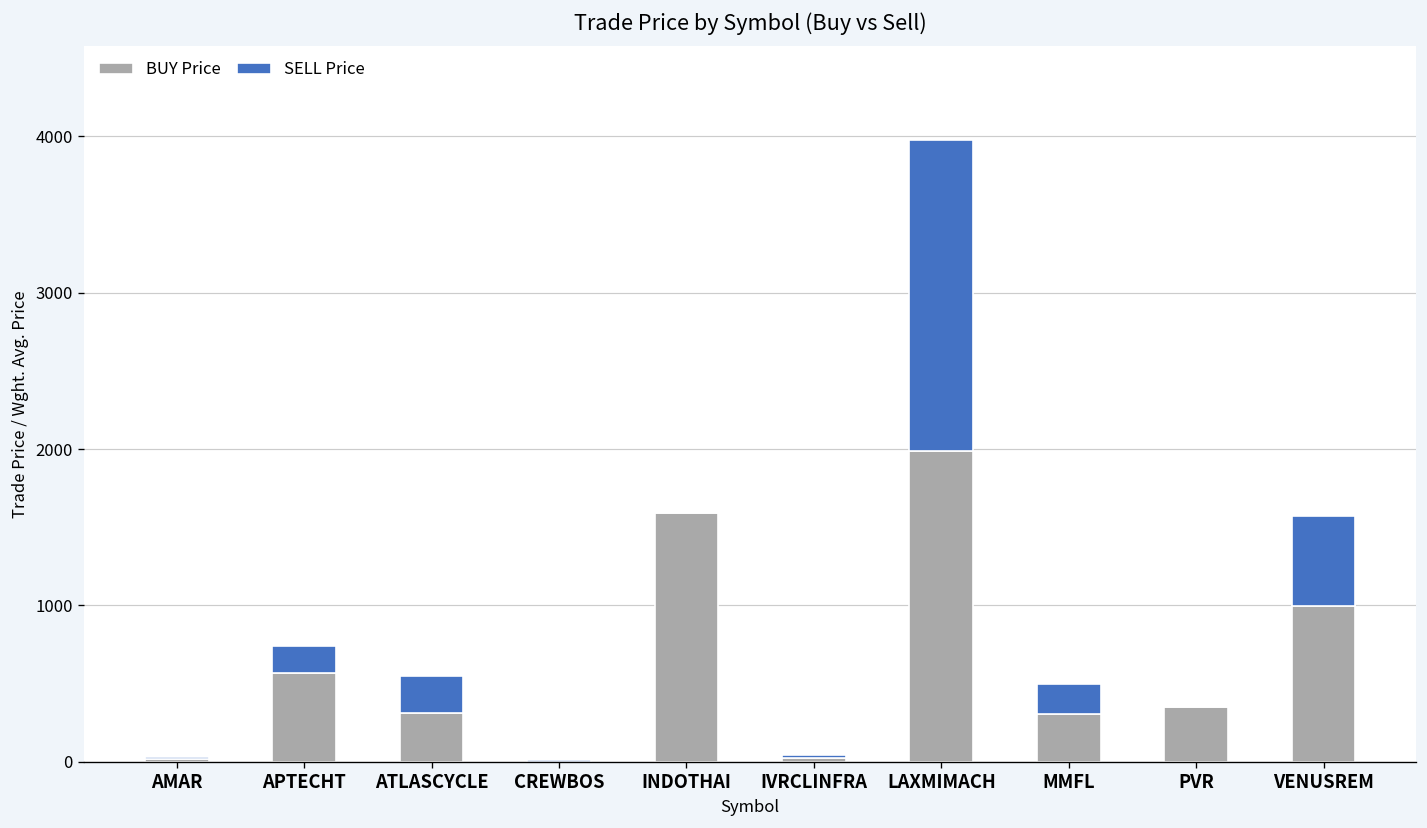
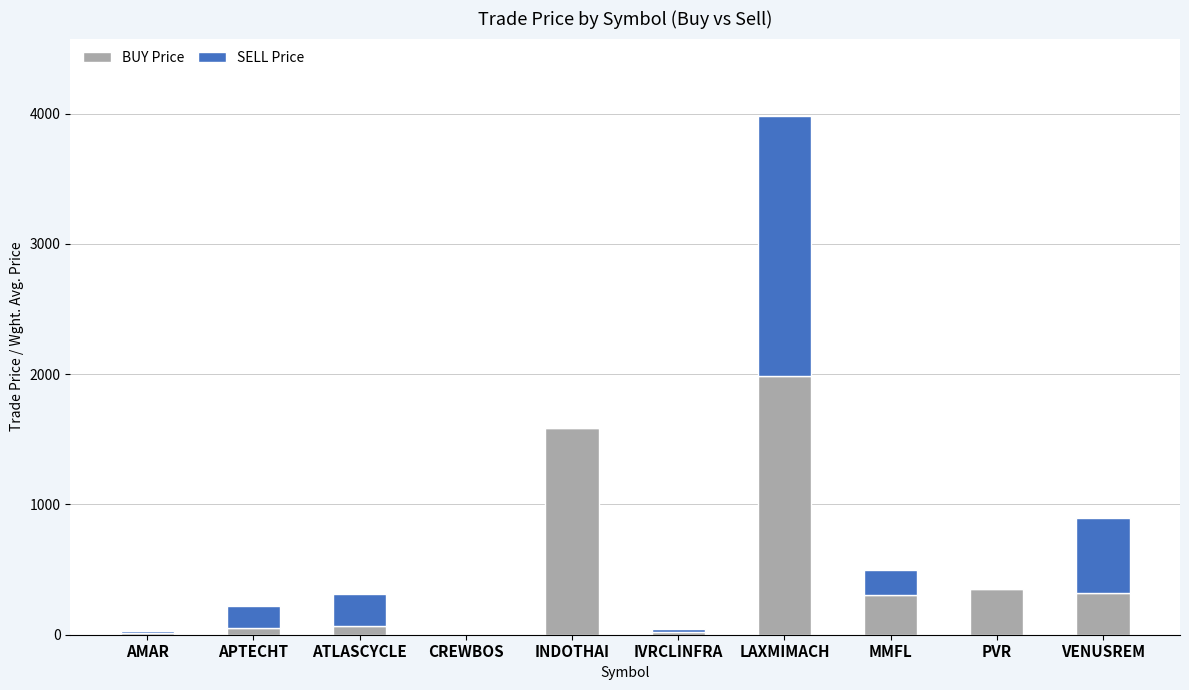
BUY Price, APTECHT: 570 -> 50
BUY Price, ATLASCYCLE: 310 -> 70
BUY Price, VENUSREM: 990 -> 320
